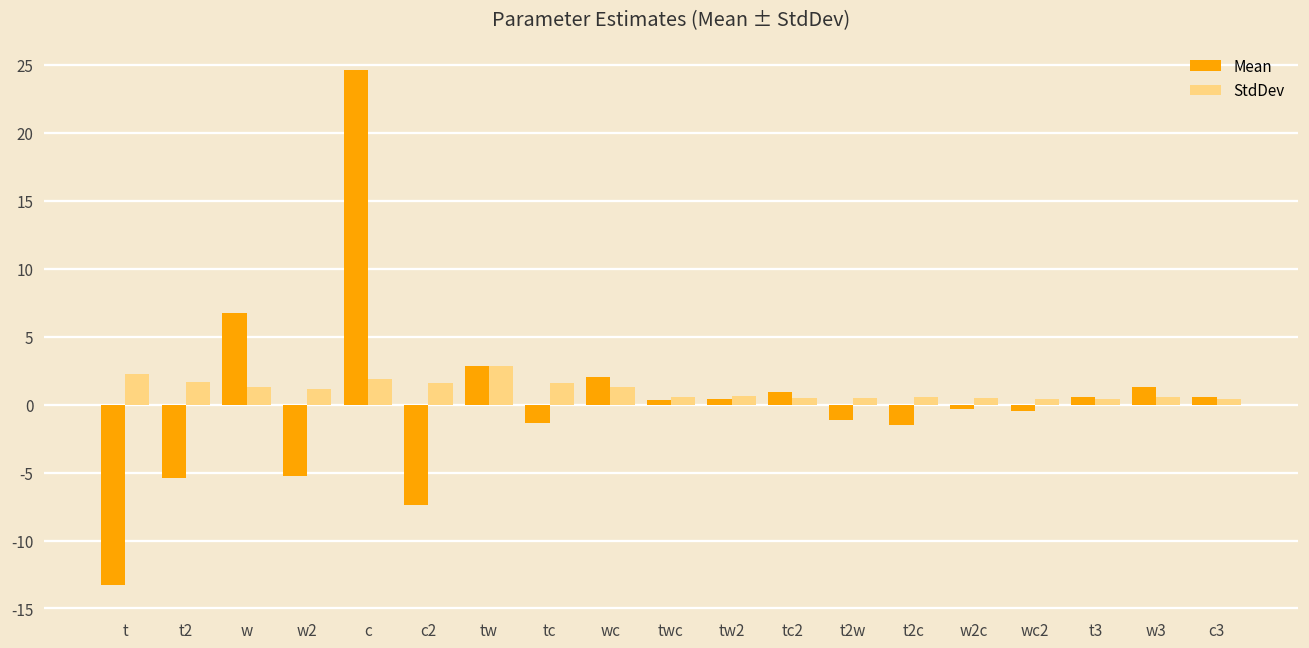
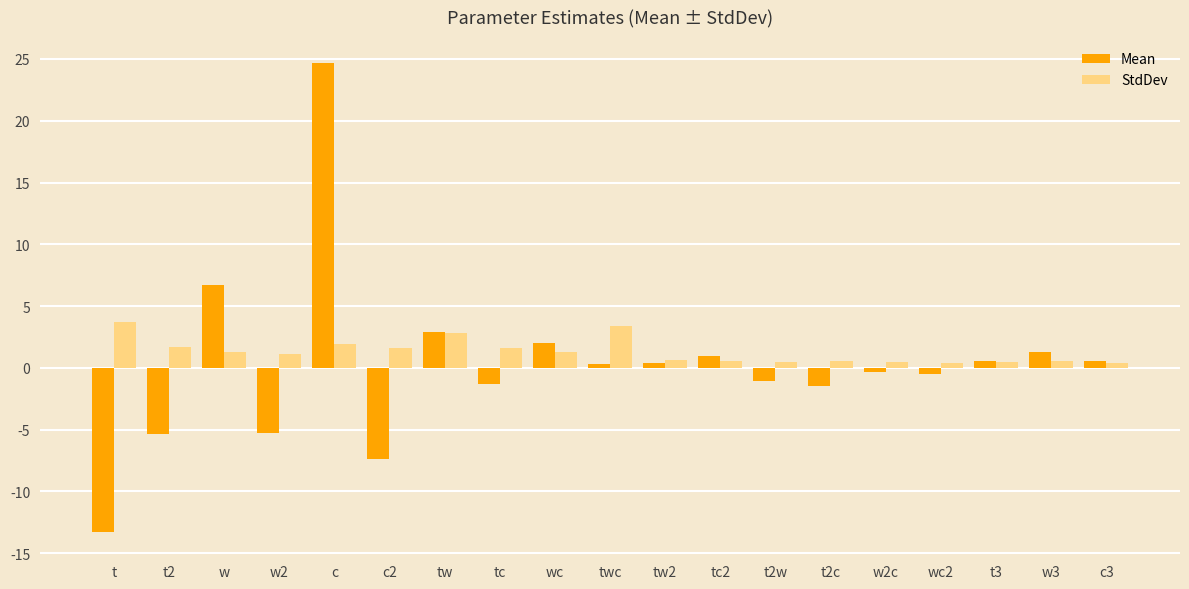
StdDev, t: 2.2 -> 3.7
StdDev, twc: 0.6 -> 3.4
